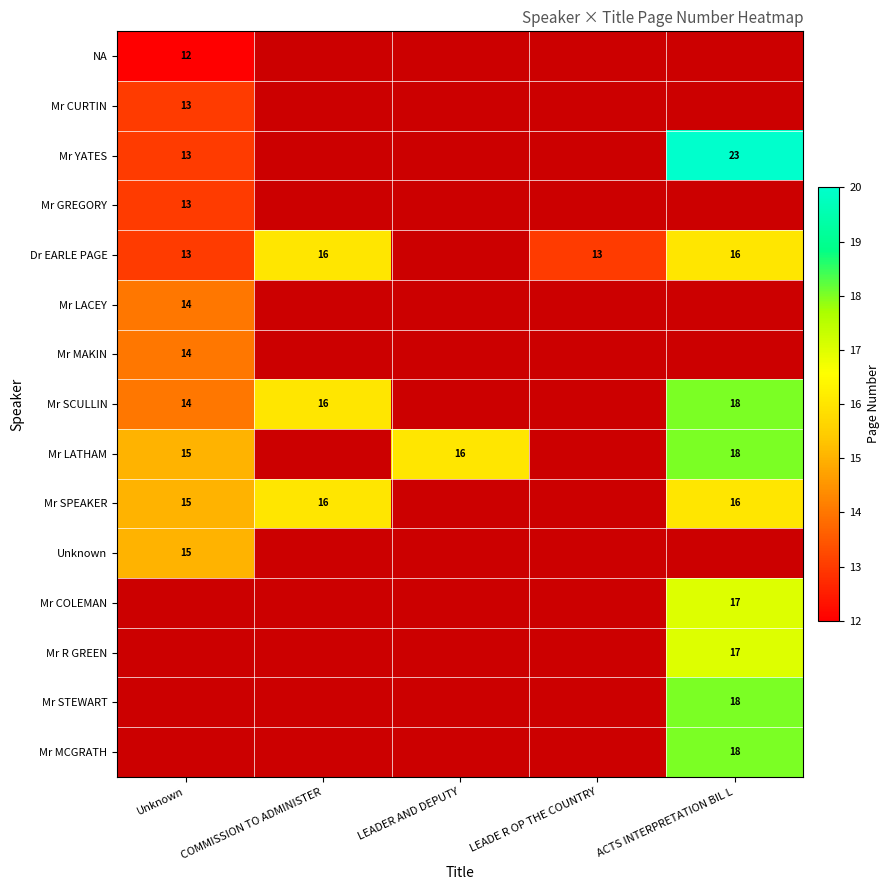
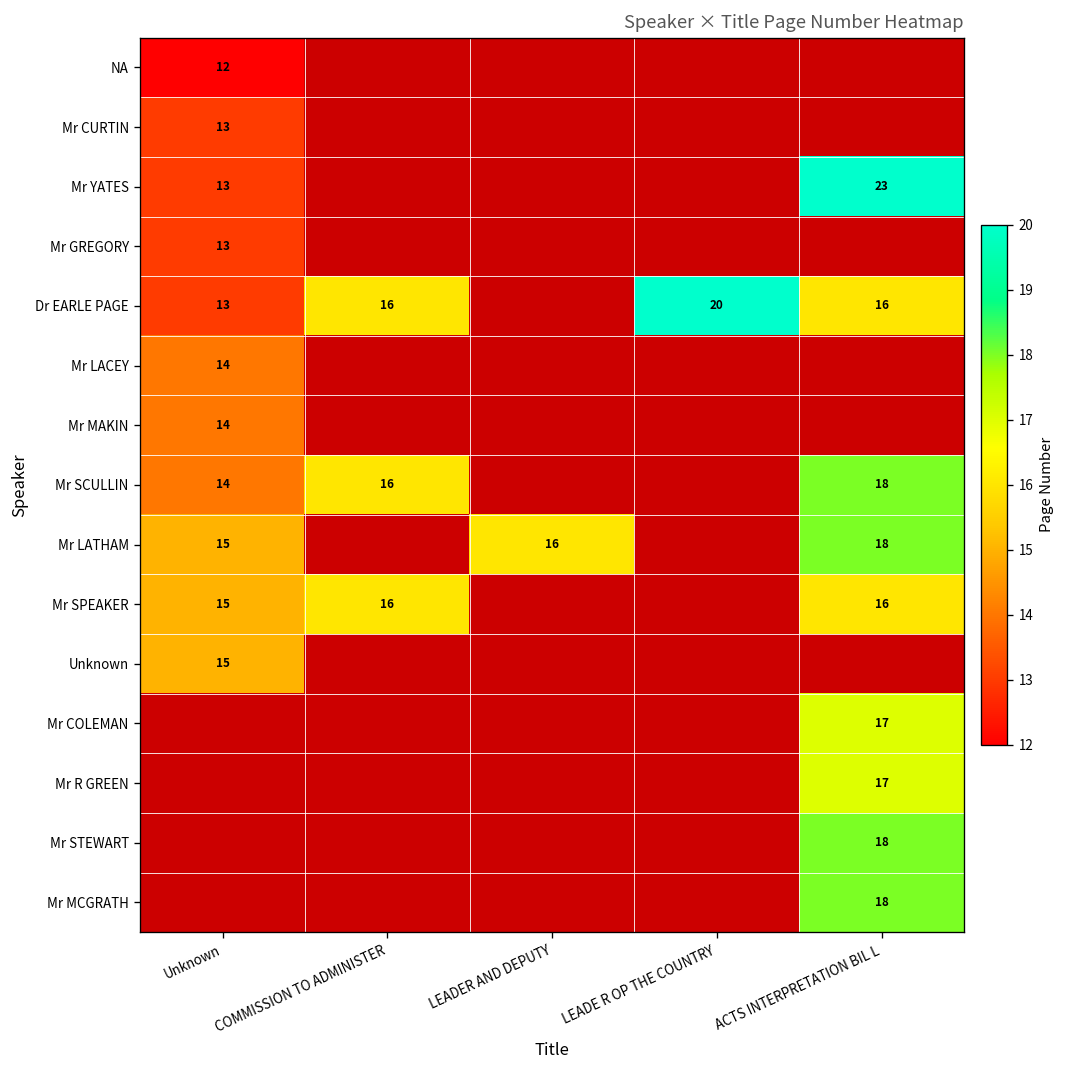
Dr EARLE PAGE, LEADE R OP THE COUNTRY: 13 -> 20
